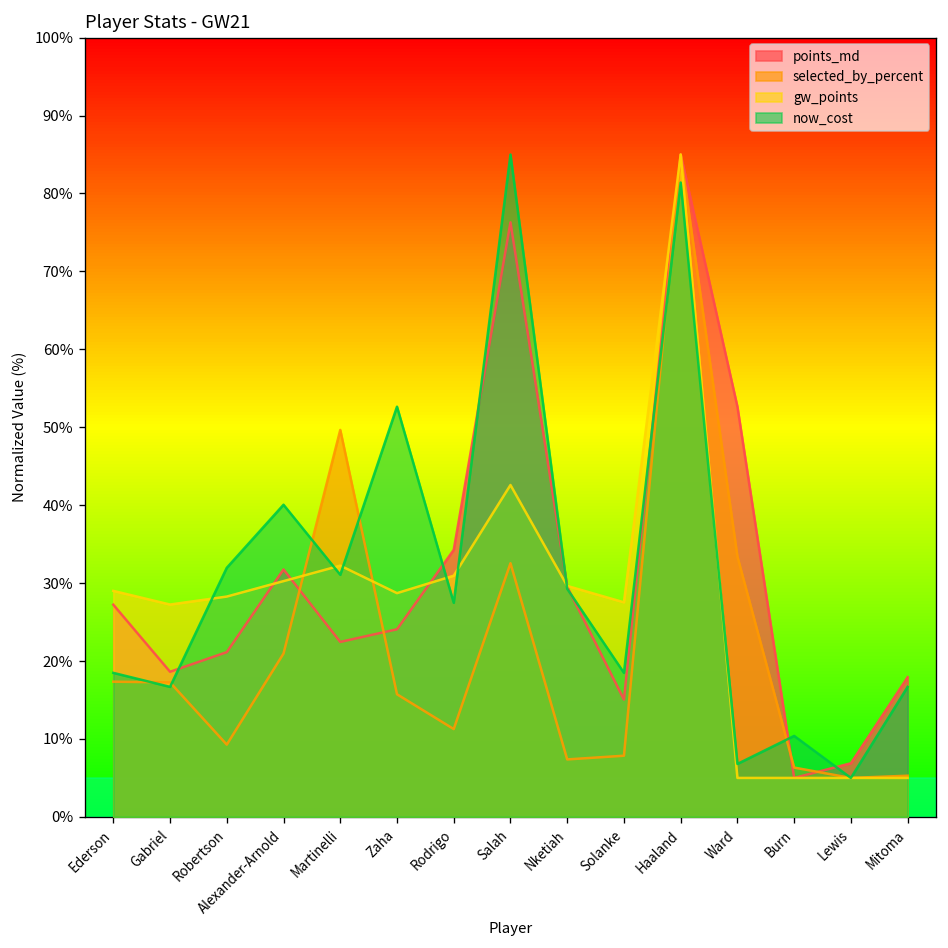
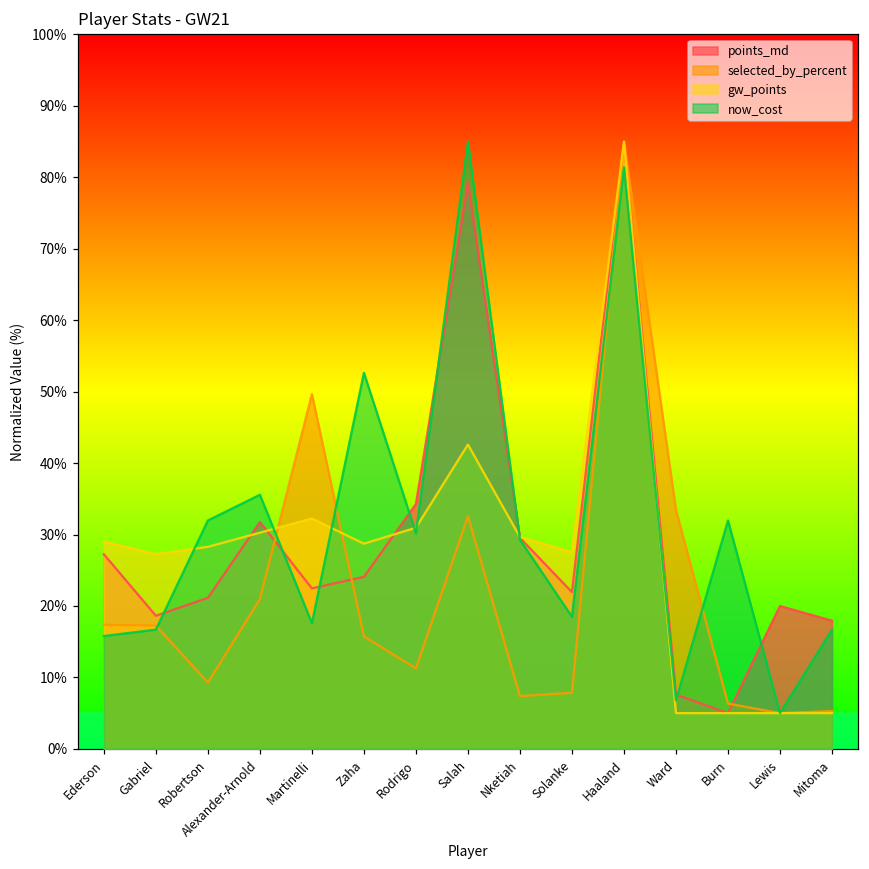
now_cost, Ederson: 18% -> 16%
now_cost, Alexander-Arnold: 40% -> 36%
now_cost, Martinelli: 31% -> 18%
now_cost, Rodrigo: 27% -> 30%
points_md, Salah: 76% -> 79%
points_md, Solanke: 15% -> 22%
points_md, Ward: 53% -> 8%
now_cost, Burn: 10% -> 32%
points_md, Lewis: 7% -> 20%
